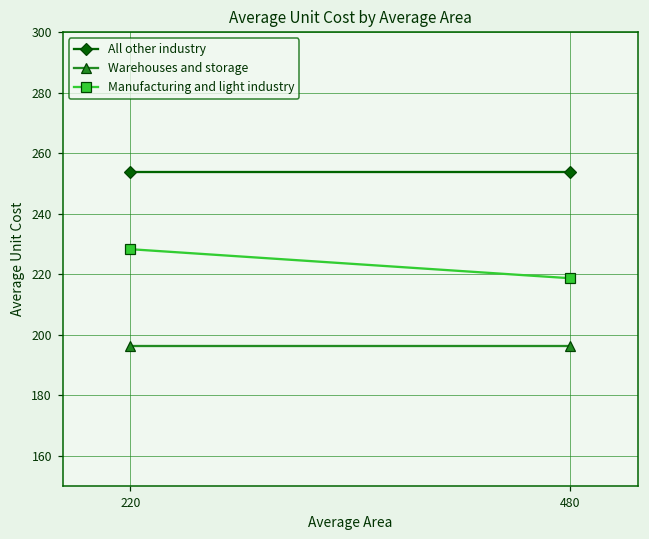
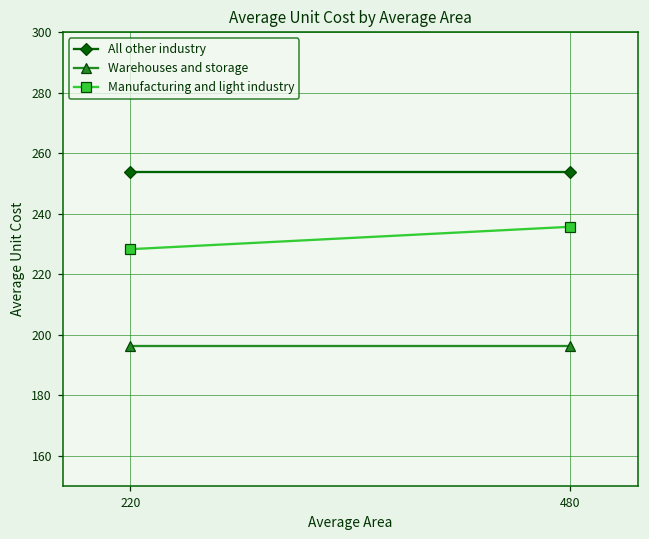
Manufacturing and light industry, 480: 219 -> 236
